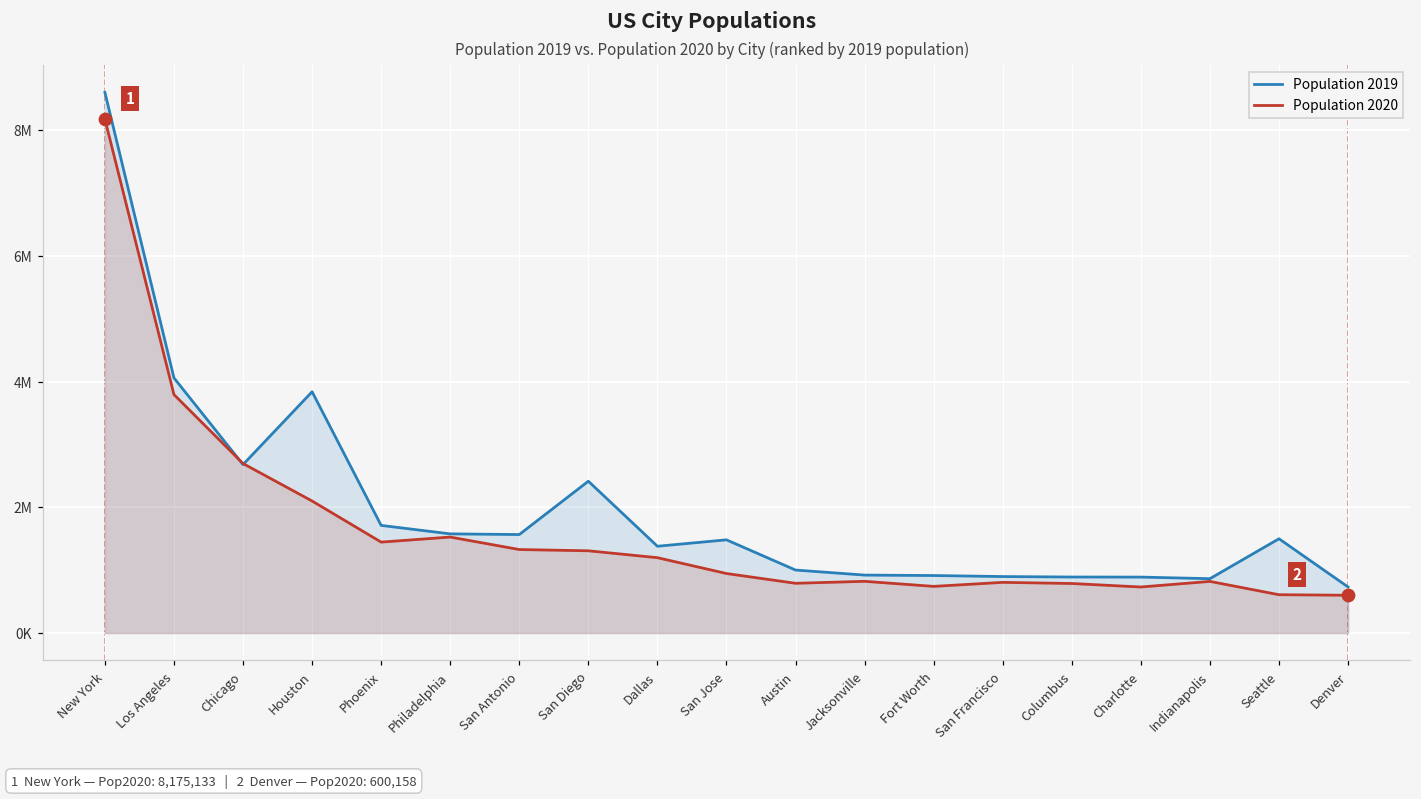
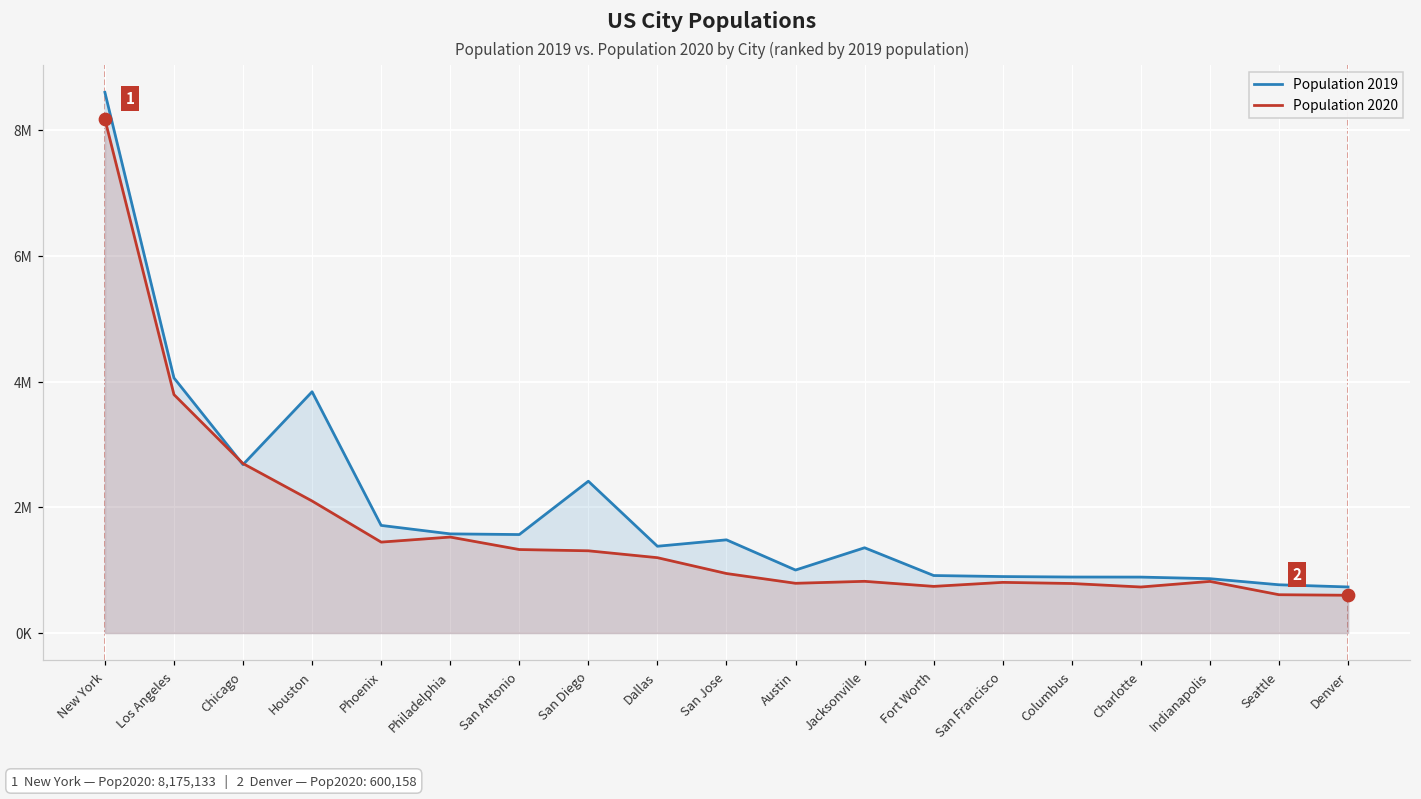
Population 2019, Jacksonville: 900000 -> 1400000
Population 2019, Seattle: 1500000 -> 800000
